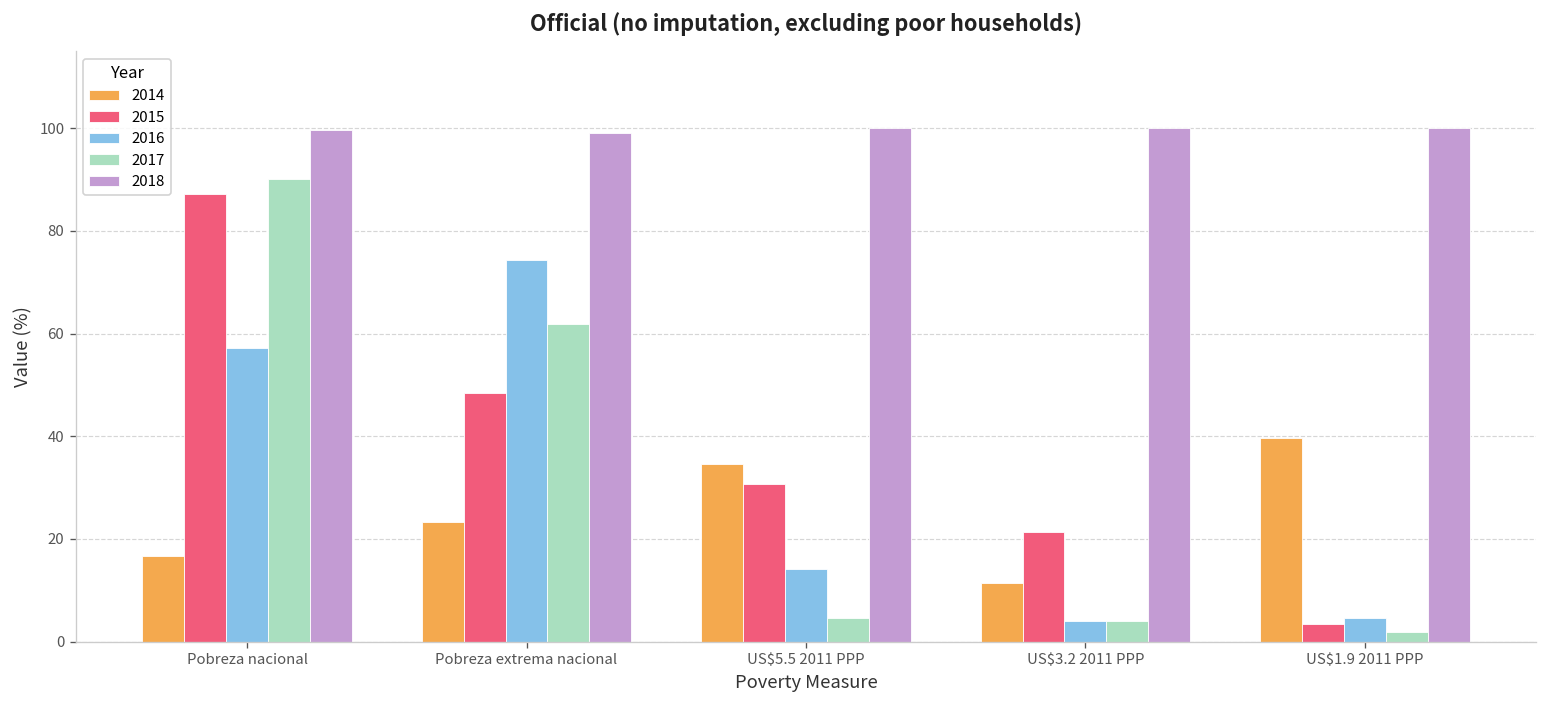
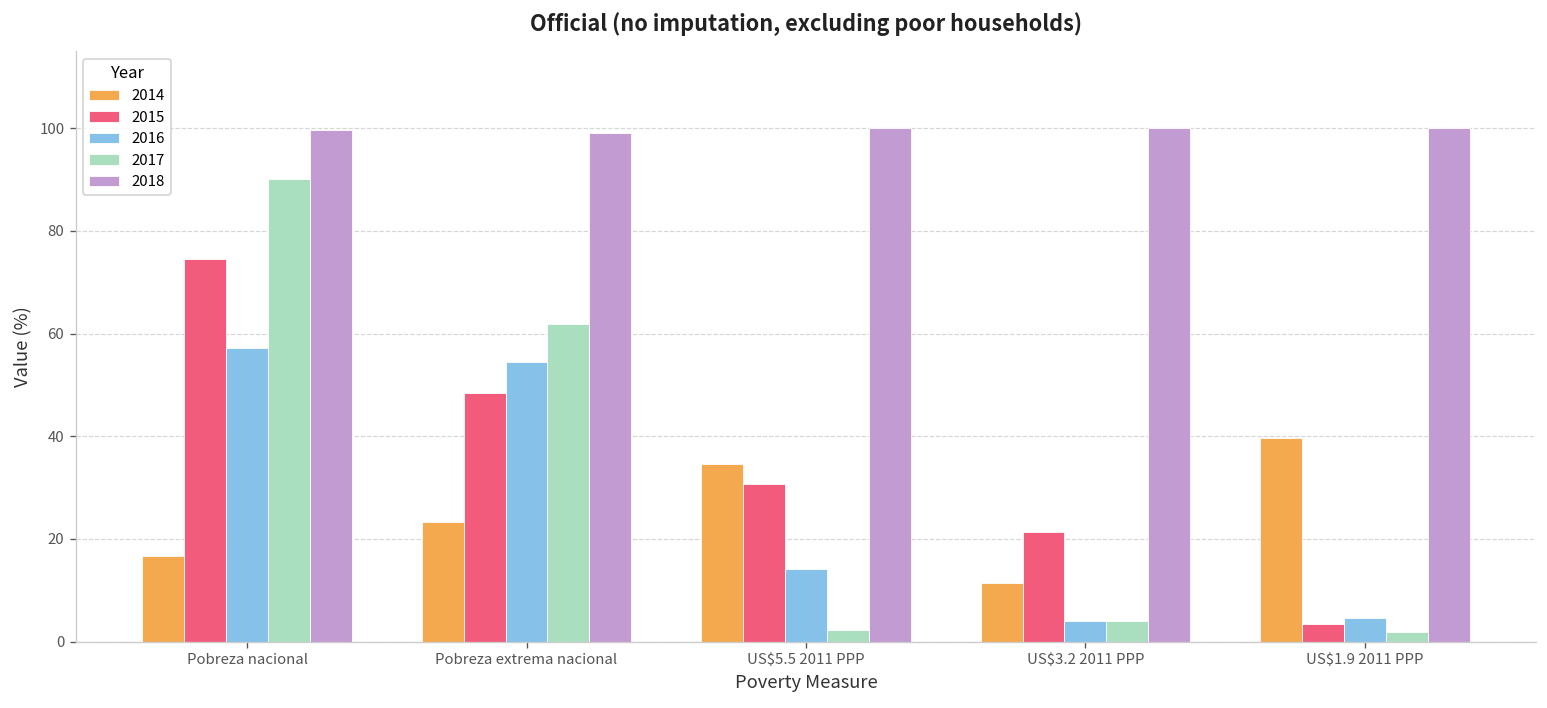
2015, Pobreza nacional: 87 -> 75
2016, Pobreza extrema nacional: 74 -> 54
2017, US$5.5 2011 PPP: 5 -> 2
